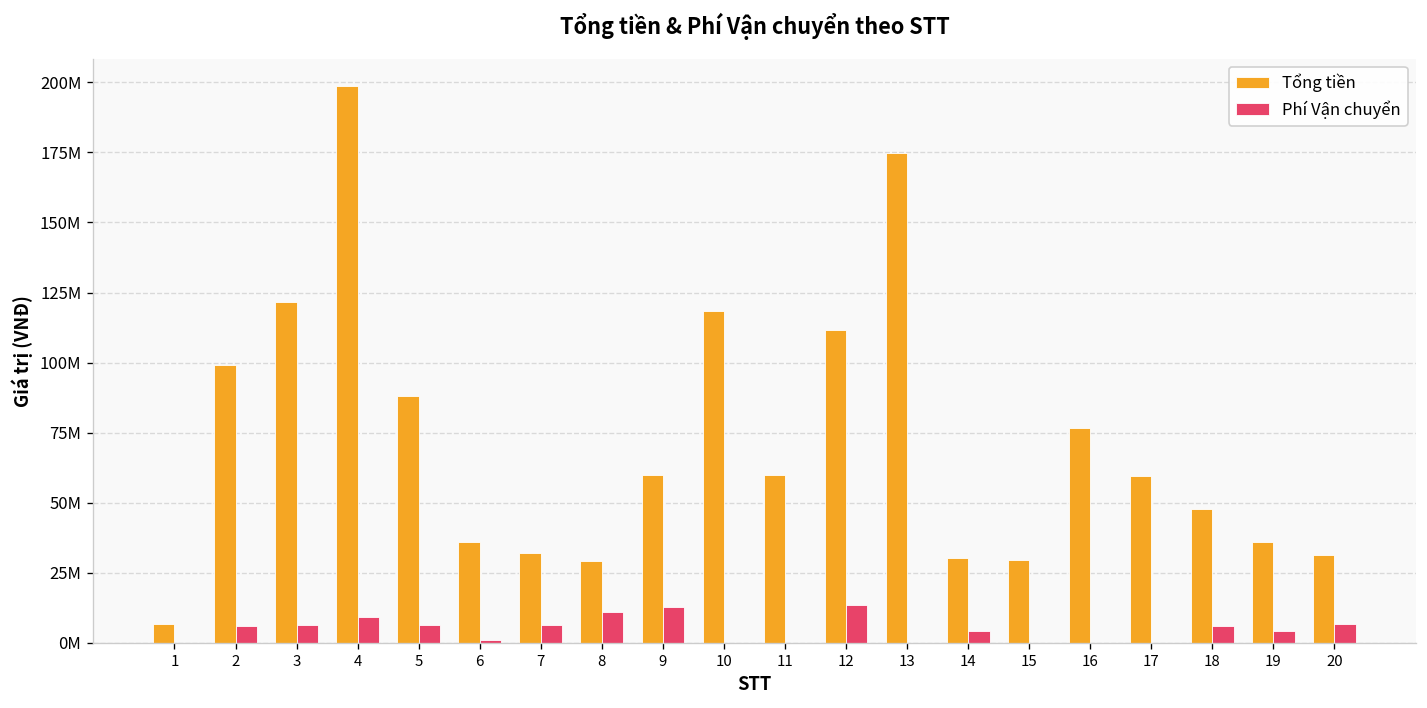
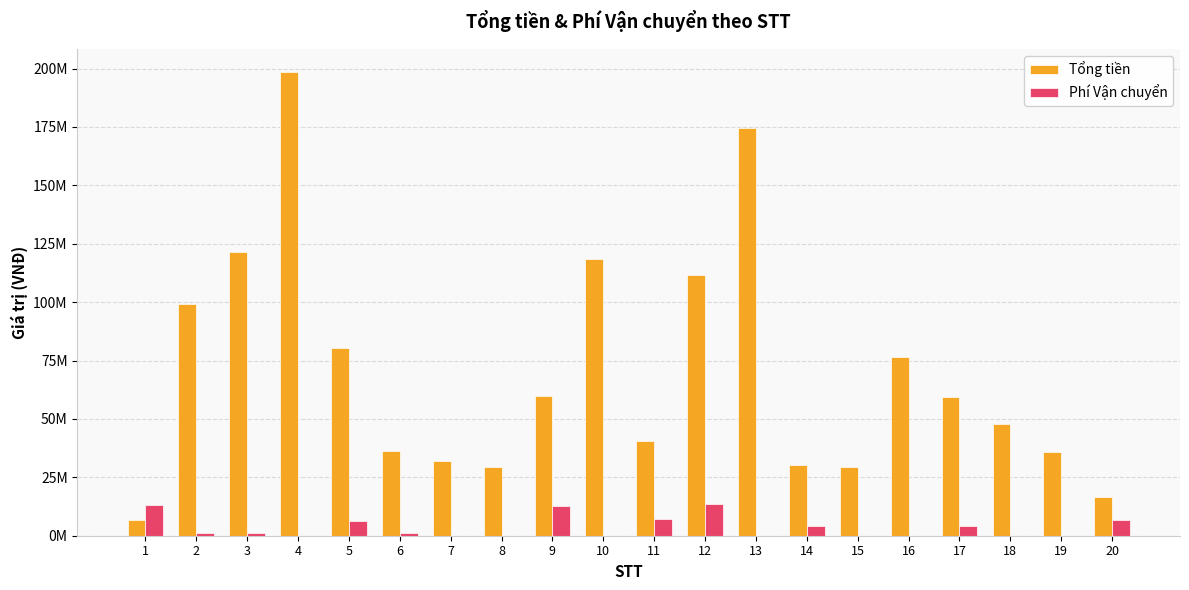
Phí Vận chuyển, 1: 0 -> 13000000
Phí Vận chuyển, 2: 6000000 -> 1000000
Phí Vận chuyển, 3: 6000000 -> 1000000
Phí Vận chuyển, 4: 9000000 -> 0
Tổng tiền, 5: 88000000 -> 81000000
Phí Vận chuyển, 7: 6000000 -> 0
Phí Vận chuyển, 8: 11000000 -> 0
Tổng tiền, 11: 60000000 -> 41000000
Phí Vận chuyển, 11: 0 -> 7000000
Phí Vận chuyển, 17: 0 -> 4000000
Phí Vận chuyển, 18: 6000000 -> 0
Phí Vận chuyển, 19: 4000000 -> 0
Tổng tiền, 20: 31000000 -> 17000000
